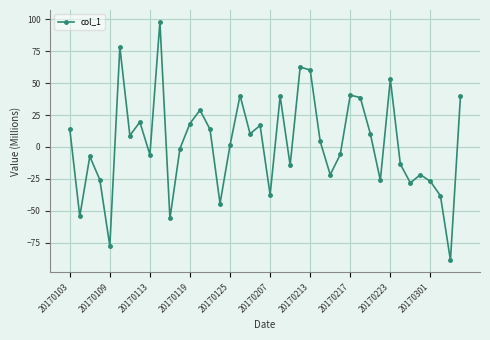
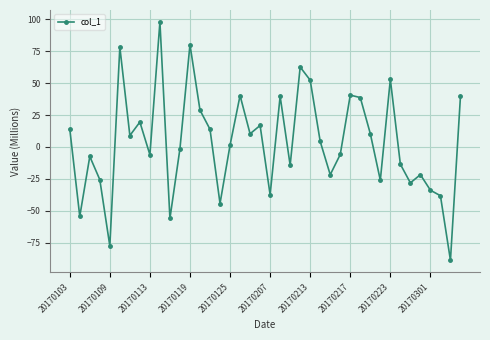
20170119: 18 -> 80
20170213: 60 -> 52
20170301: -27 -> -34
